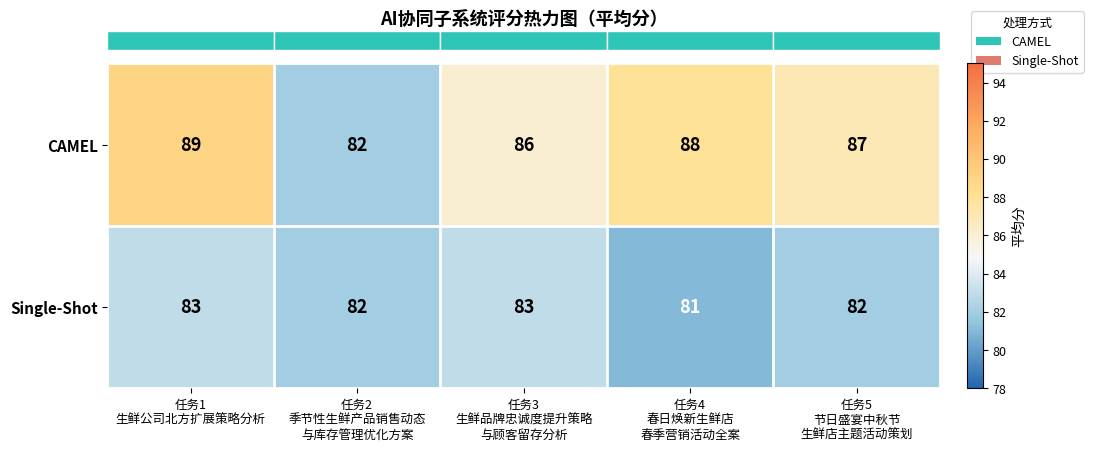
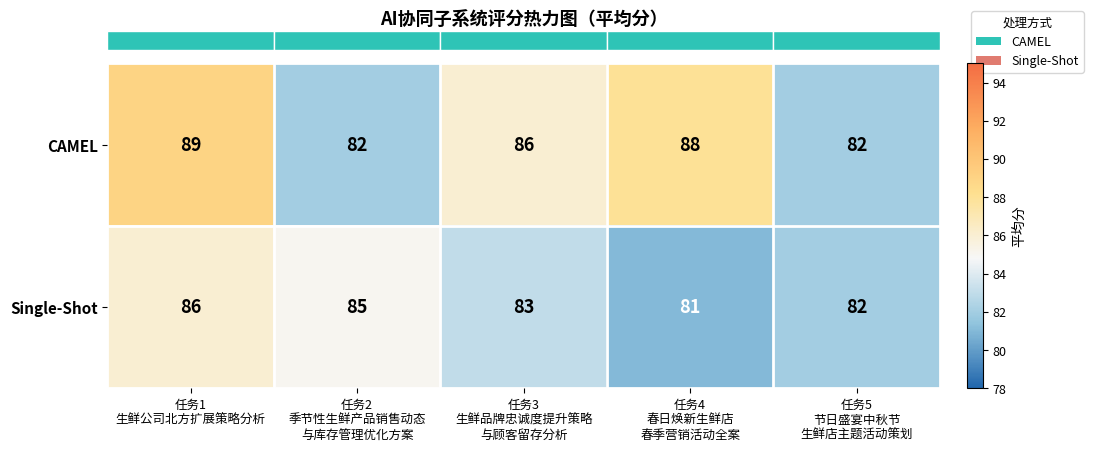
CAMEL, 任务5 节日盛宴中秋节 生鲜店主题活动策划: 87 -> 82
Single-Shot, 任务1 生鲜公司北方扩展策略分析: 83 -> 86
Single-Shot, 任务2 季节性生鲜产品销售动态 与库存管理优化方案: 82 -> 85
